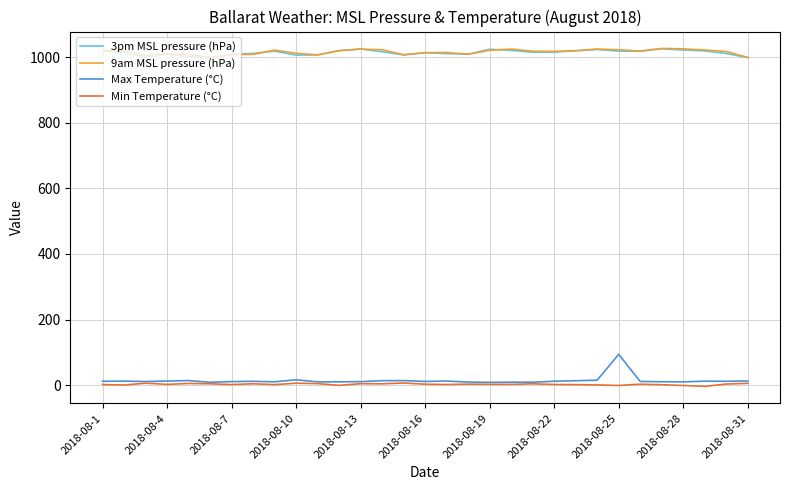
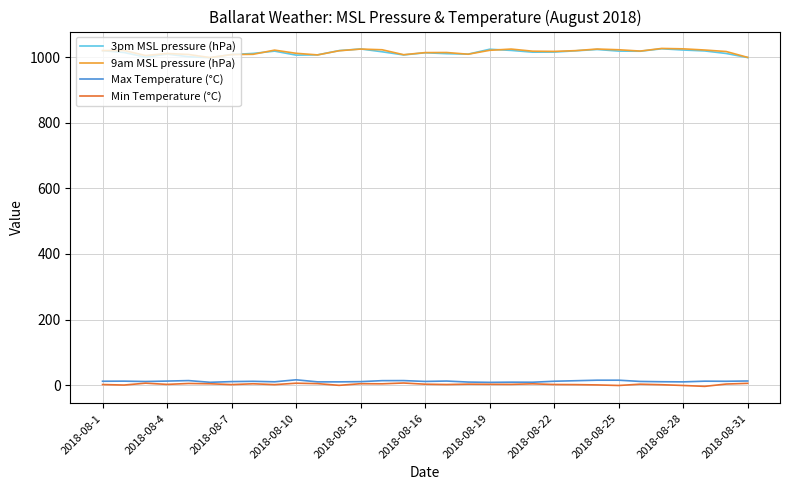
Max Temperature (°C), 2018-08-25: 90 -> 20
